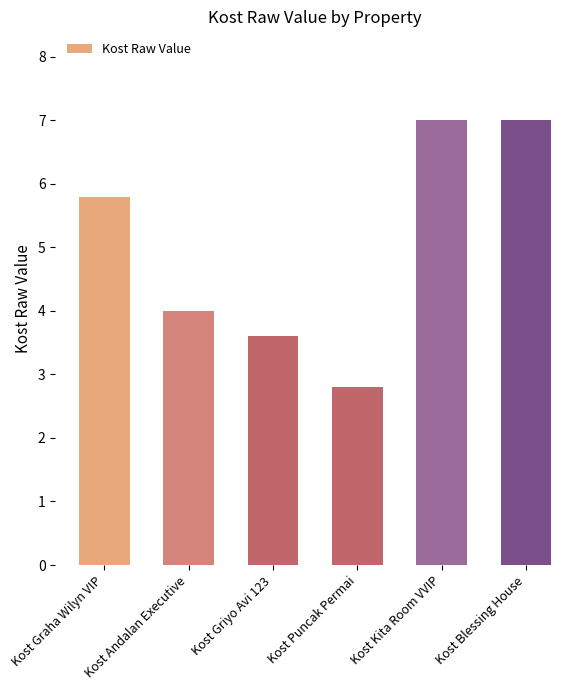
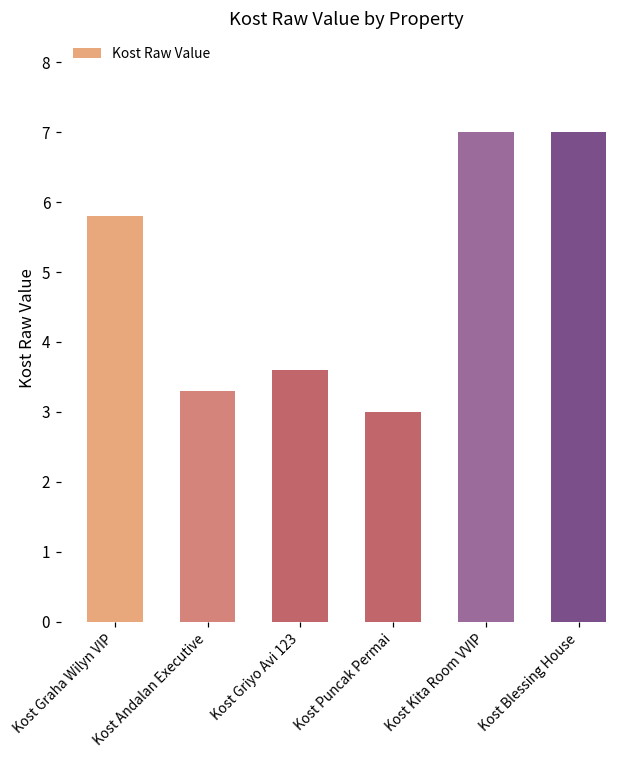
Kost Andalan Executive: 4.0 -> 3.3
Kost Puncak Permai: 2.8 -> 3.0
